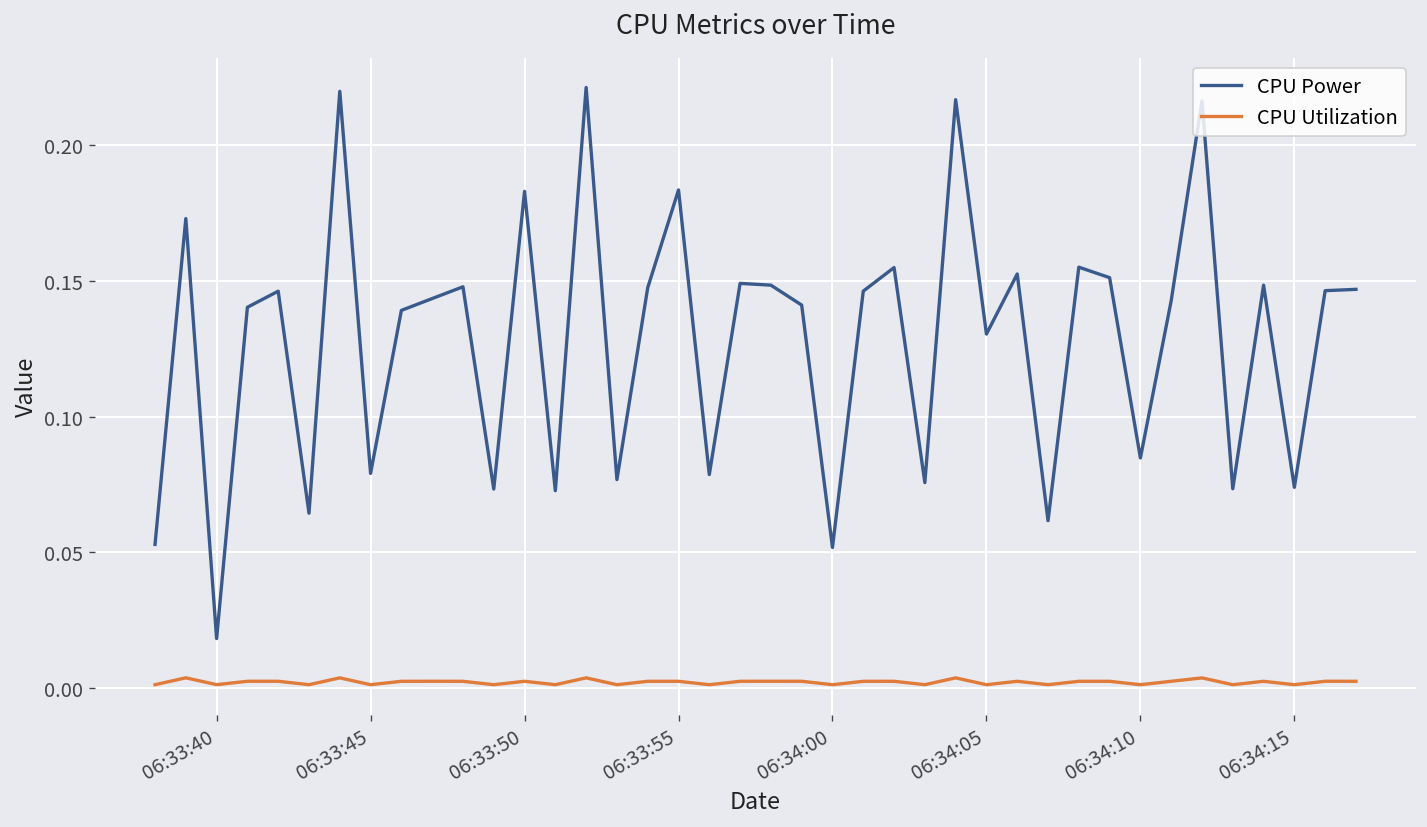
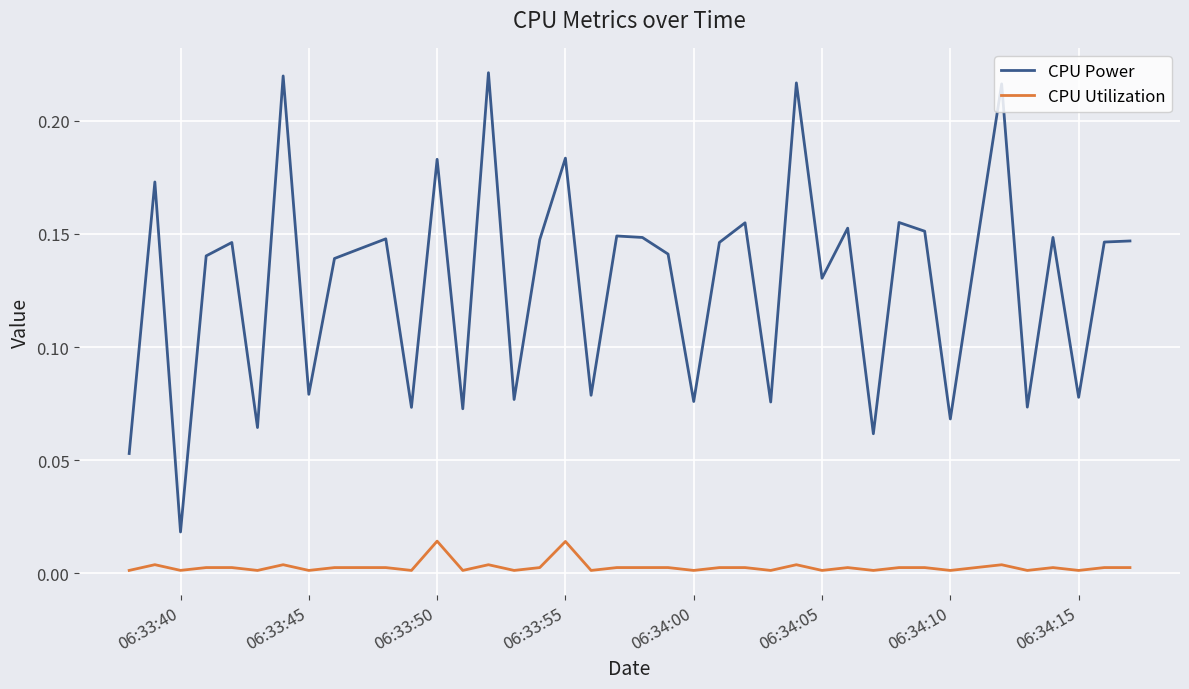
CPU Utilization, 06:33:50: 0.003 -> 0.014
CPU Utilization, 06:33:55: 0.003 -> 0.014
CPU Power, 06:34:00: 0.052 -> 0.076
CPU Power, 06:34:10: 0.085 -> 0.068
CPU Power, 06:34:15: 0.074 -> 0.078
